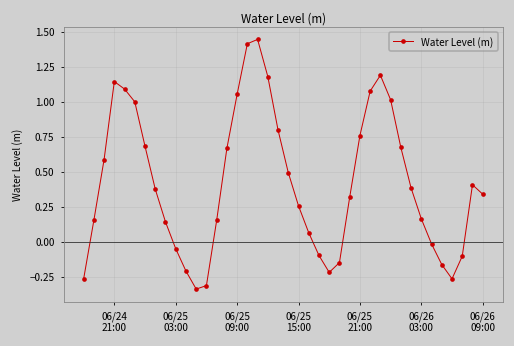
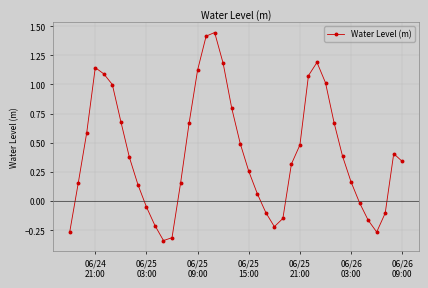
06/25 09:00: 1.05 -> 1.12
06/25 21:00: 0.76 -> 0.48
